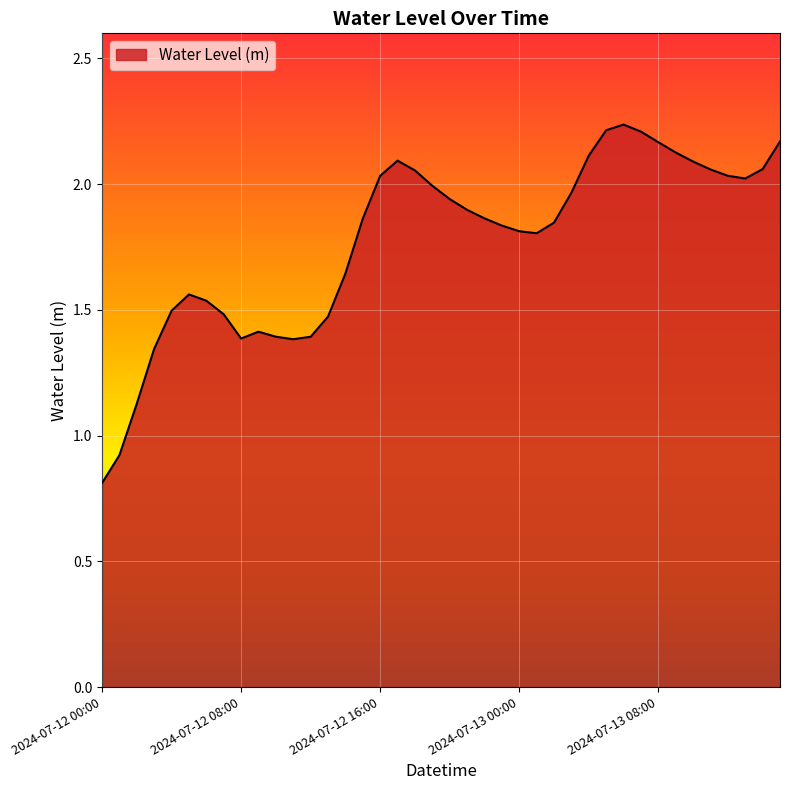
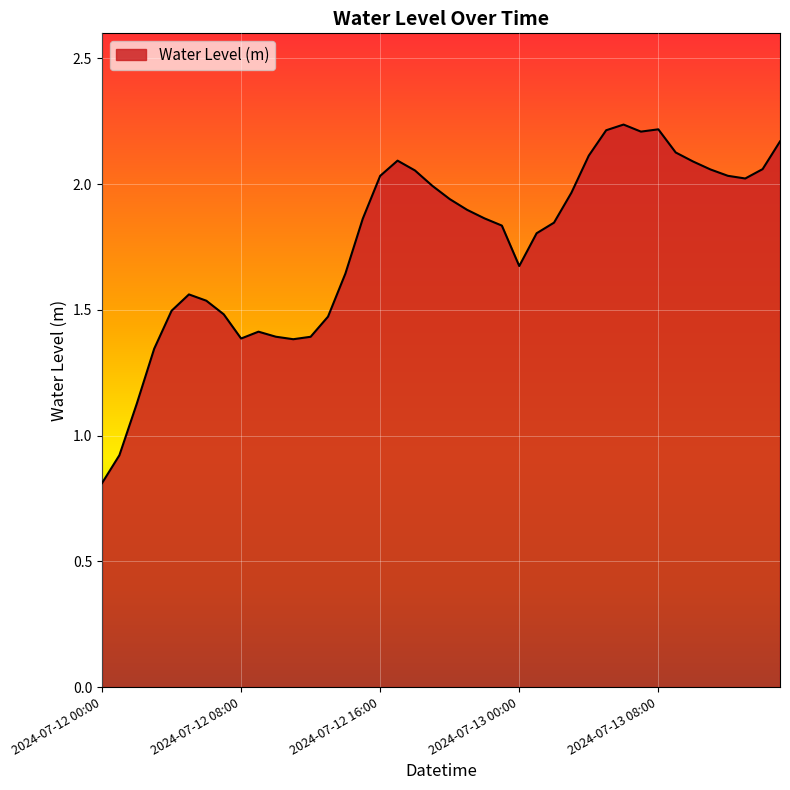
2024-07-13 00:00: 1.81 -> 1.67
2024-07-13 08:00: 2.17 -> 2.22
